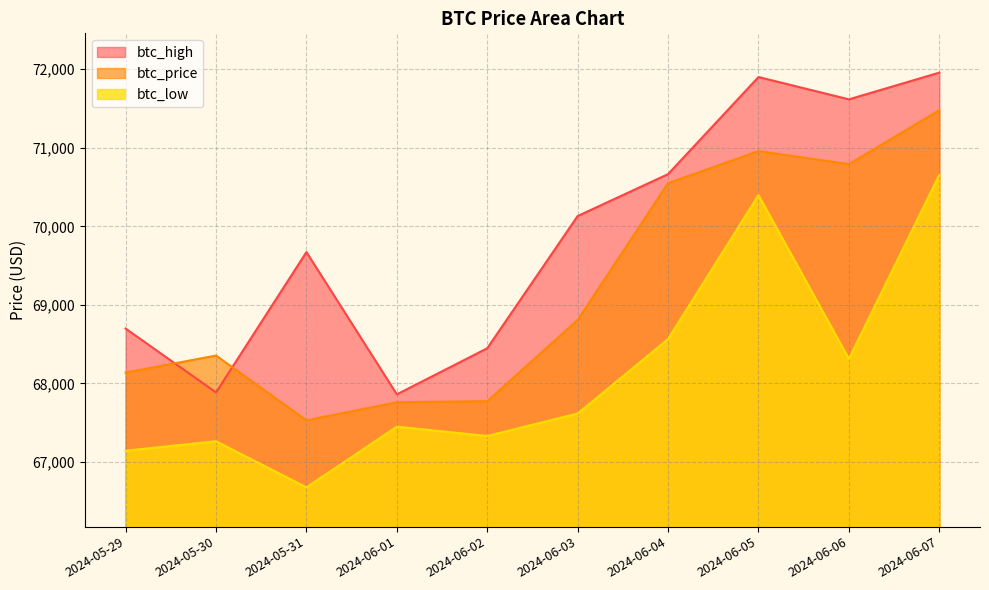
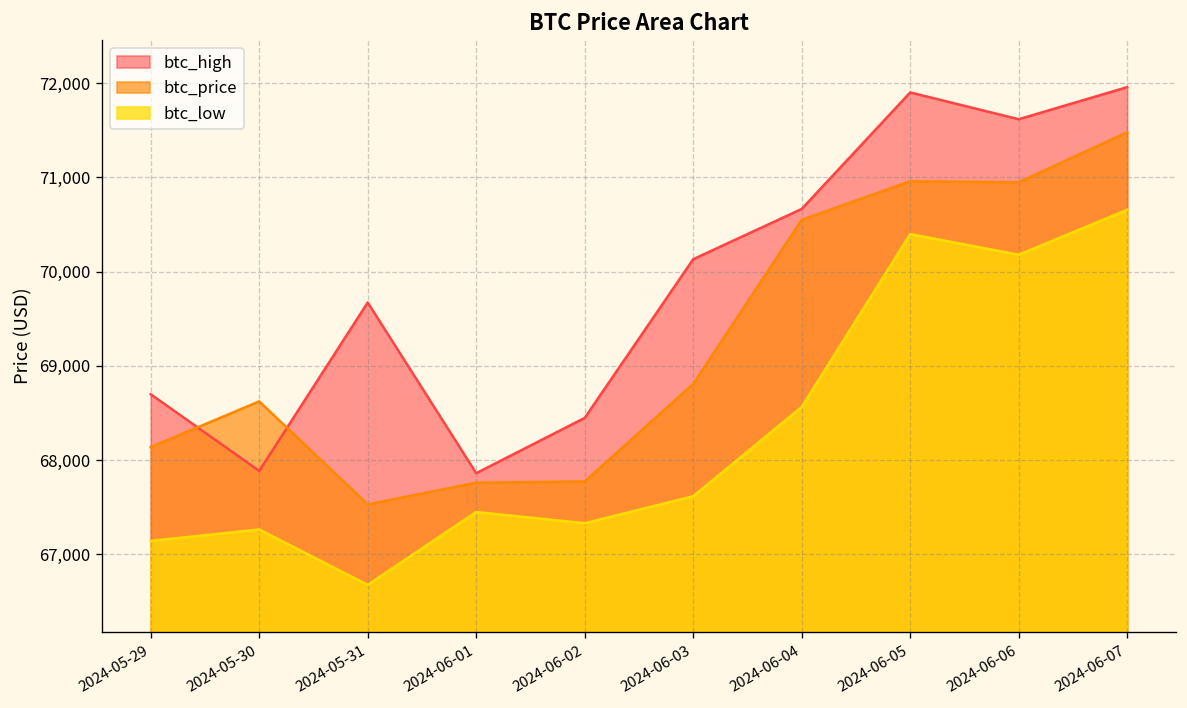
btc_price, 2024-05-30: 68,400 -> 68,600
btc_price, 2024-06-06: 70,800 -> 70,900
btc_low, 2024-06-06: 68,300 -> 70,200
